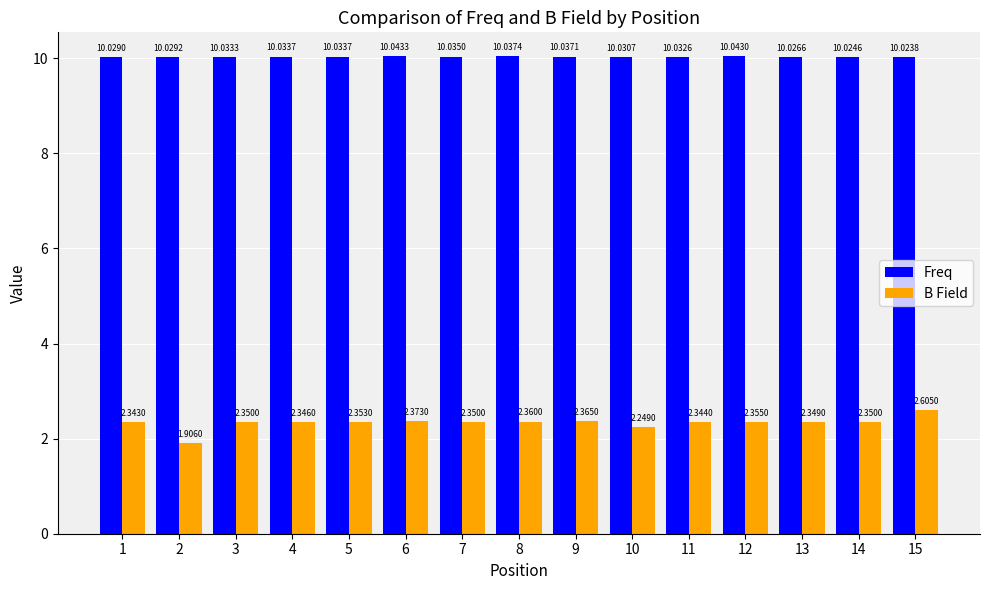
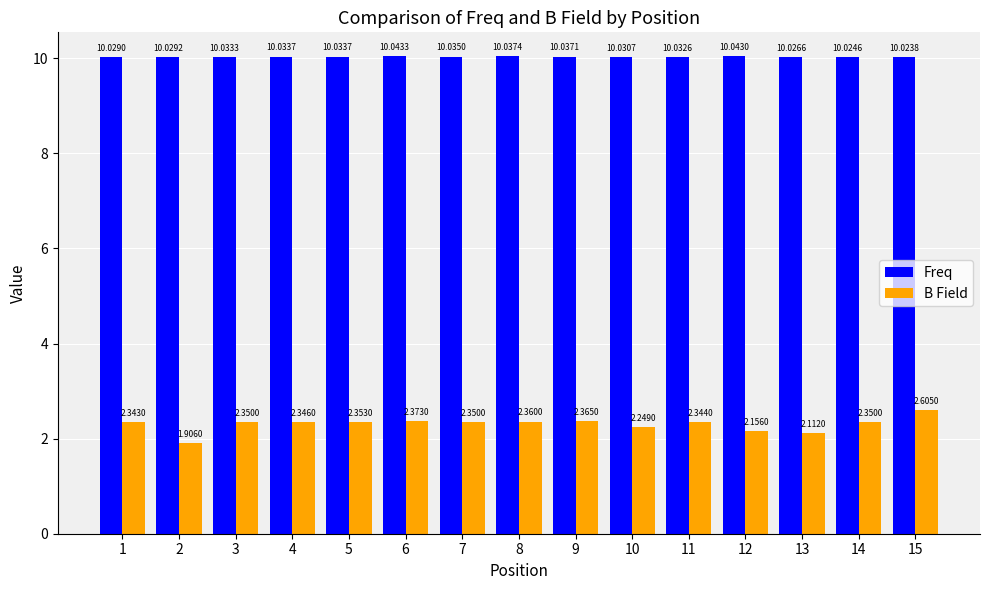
B Field, 12: 2.3550 -> 2.1560
B Field, 13: 2.3490 -> 2.1120
